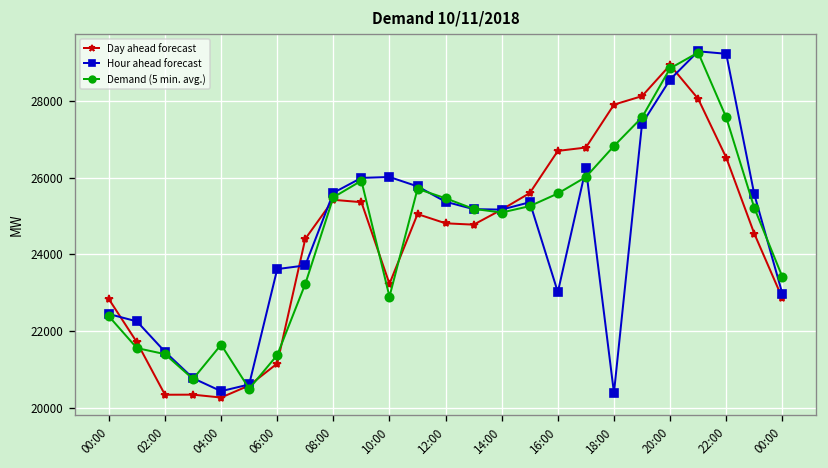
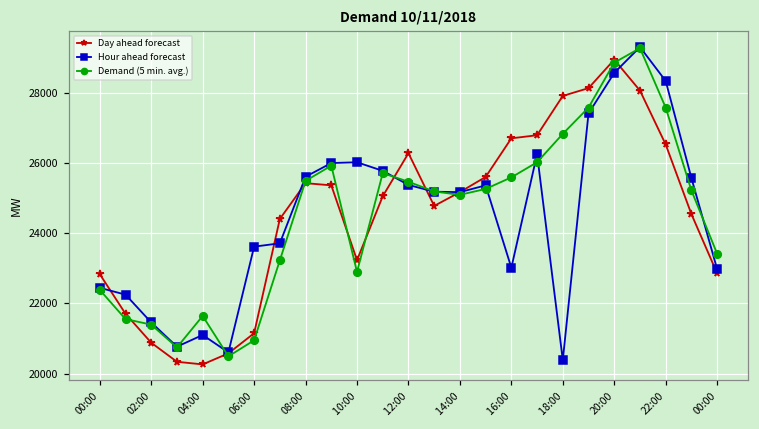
Day ahead forecast, 02:00: 20300 -> 20900
Hour ahead forecast, 04:00: 20400 -> 21100
Demand (5 min. avg.), 06:00: 21400 -> 20900
Day ahead forecast, 12:00: 24800 -> 26300
Hour ahead forecast, 22:00: 29200 -> 28300
